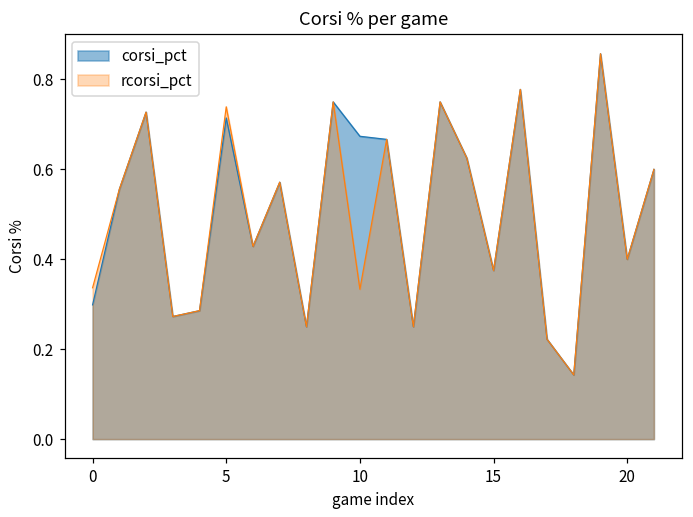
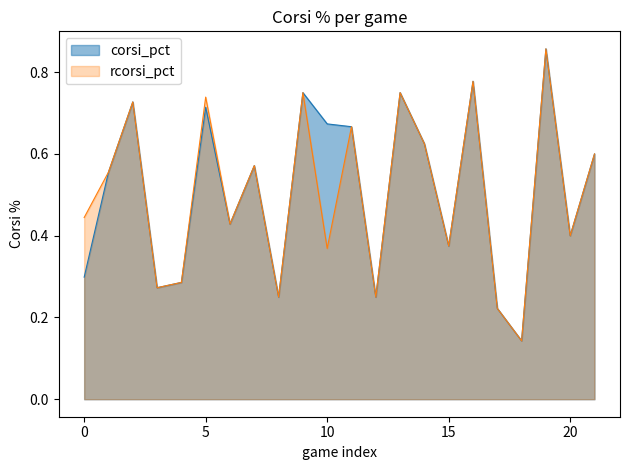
rcorsi_pct, 0: 0.34 -> 0.44
rcorsi_pct, 10: 0.33 -> 0.37
